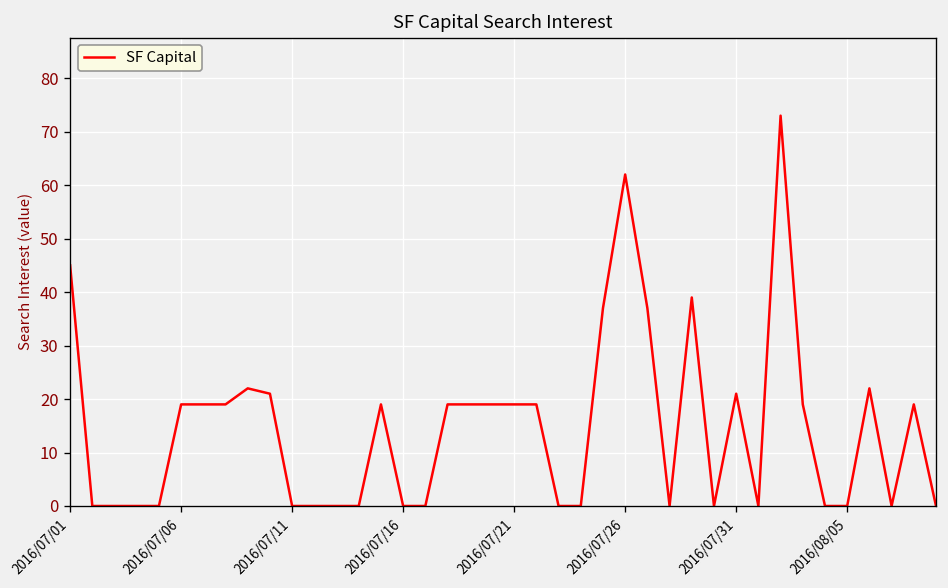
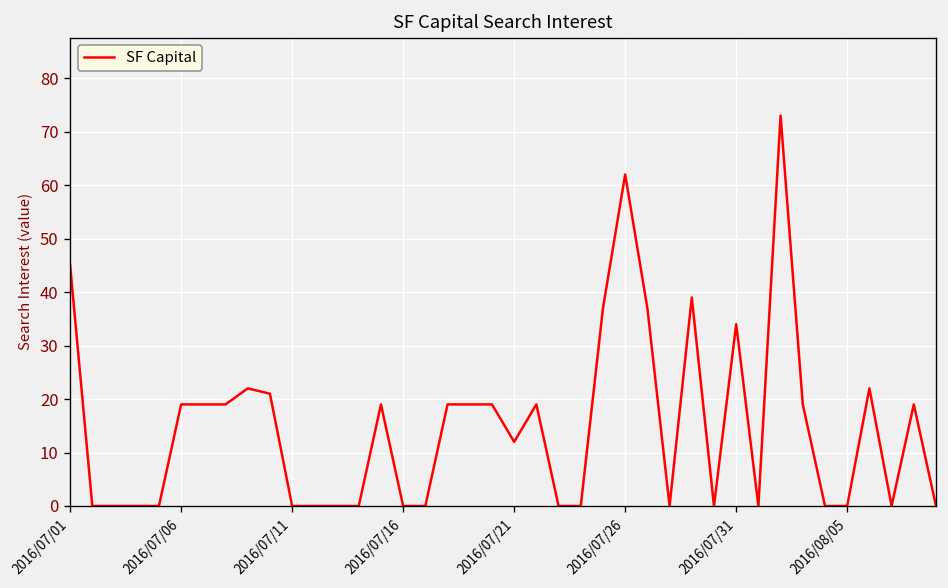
2016/07/21: 19 -> 12
2016/07/31: 21 -> 34
